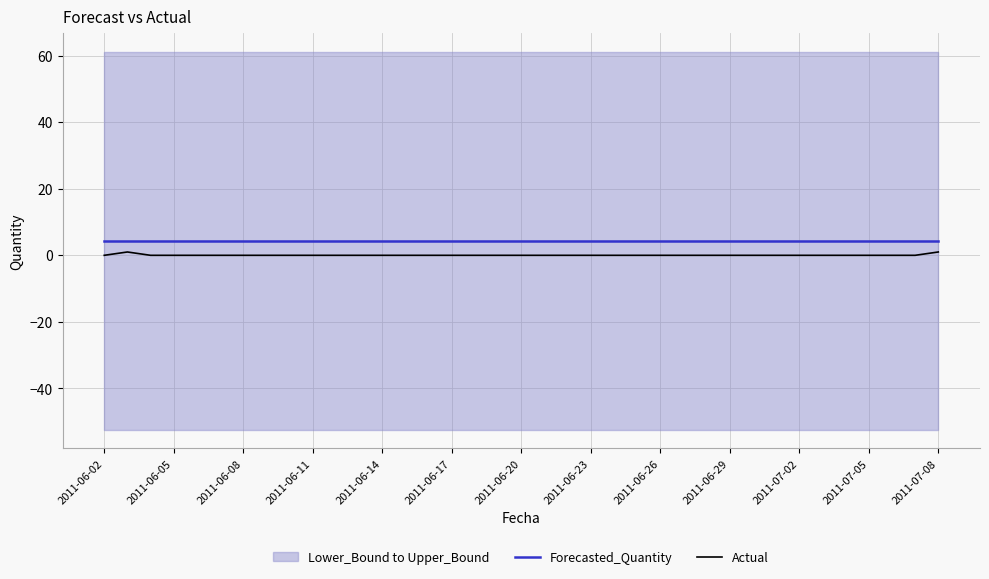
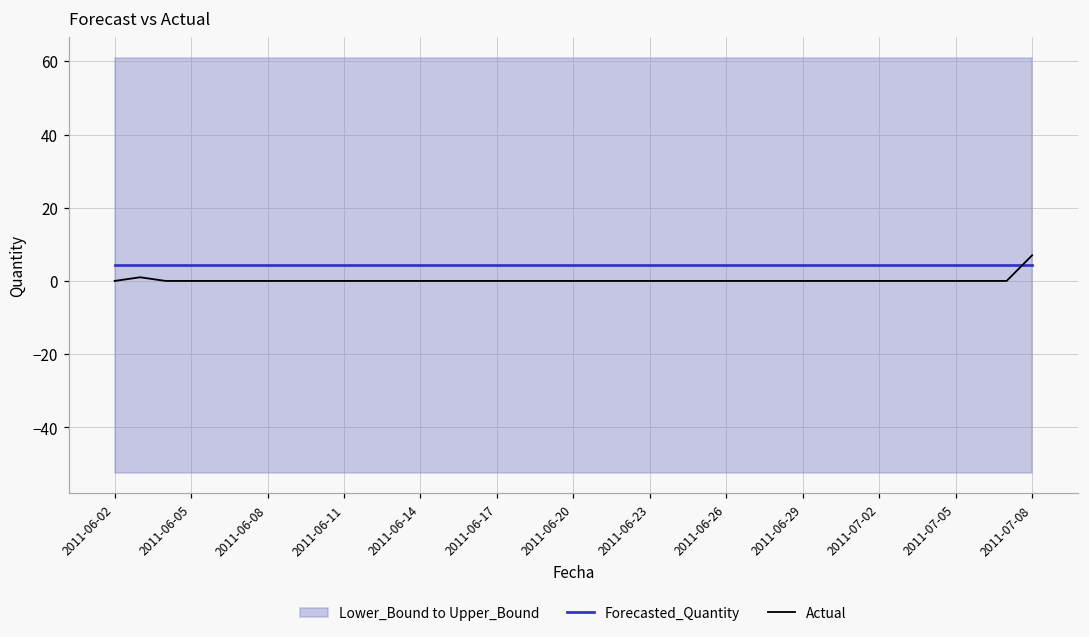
Actual, 2011-07-08: 1 -> 7
